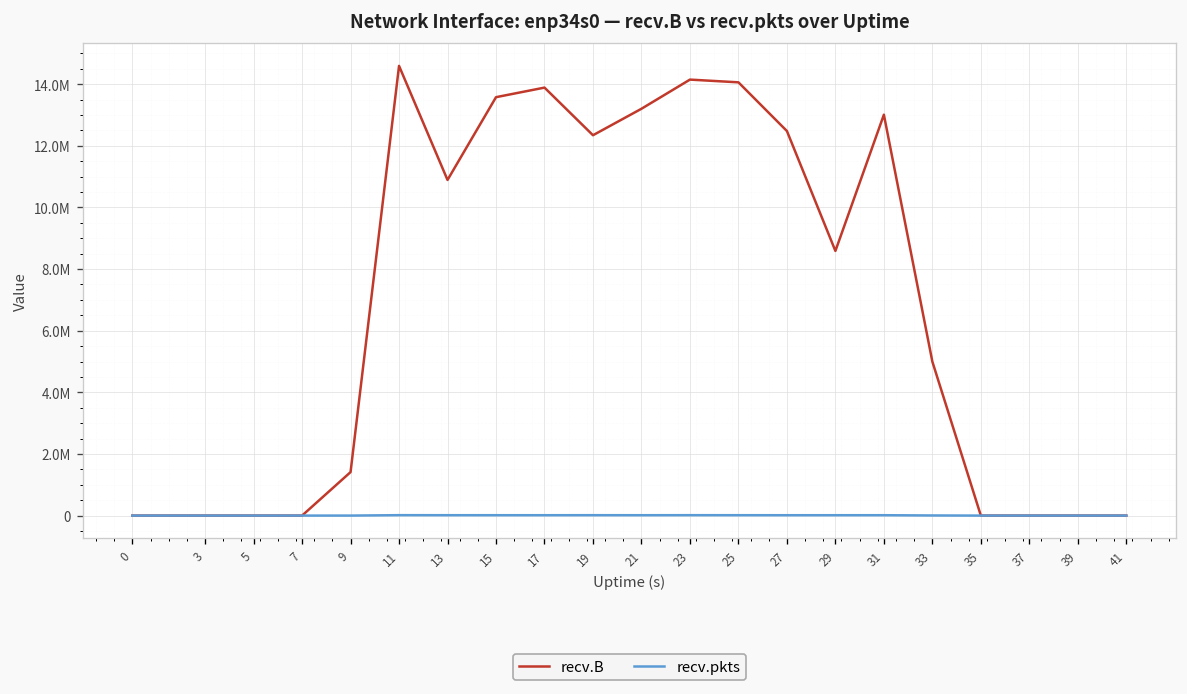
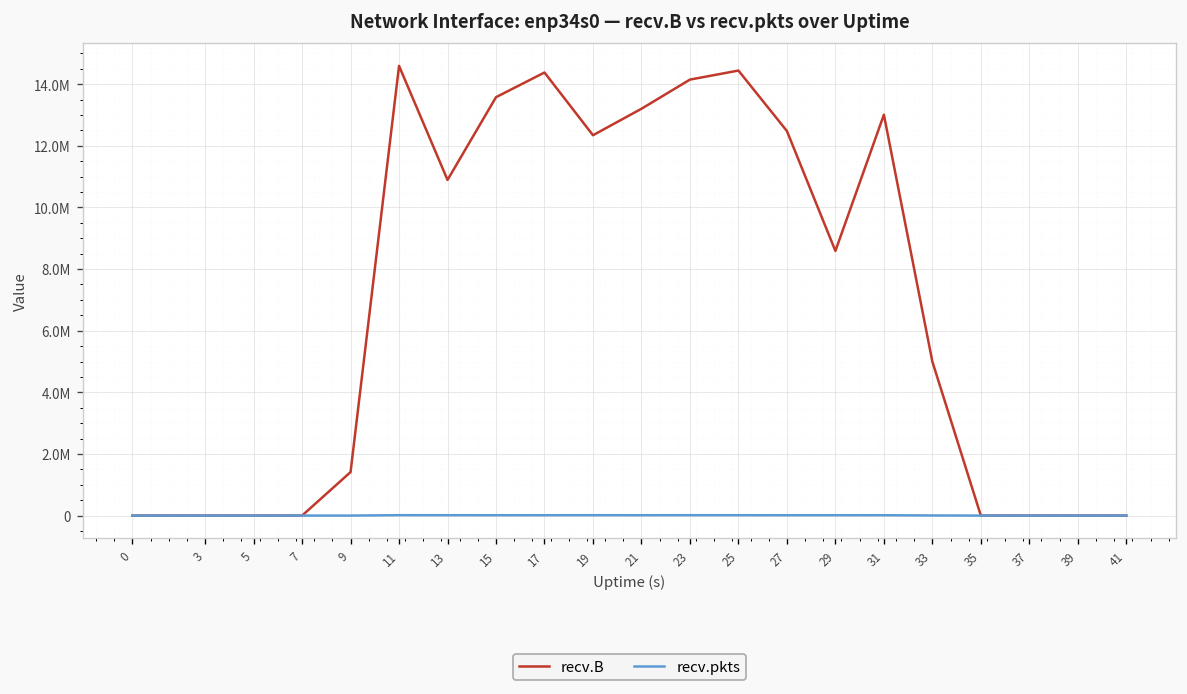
recv.B, 17: 13900000 -> 14400000
recv.B, 25: 14100000 -> 14400000
